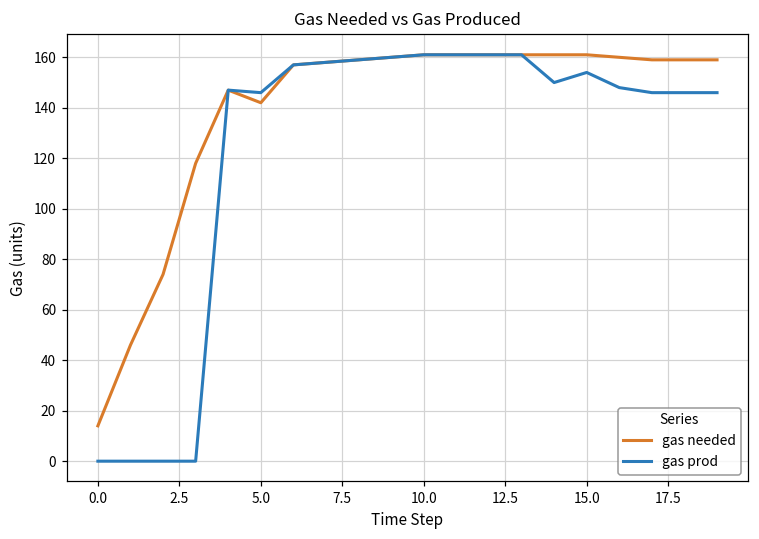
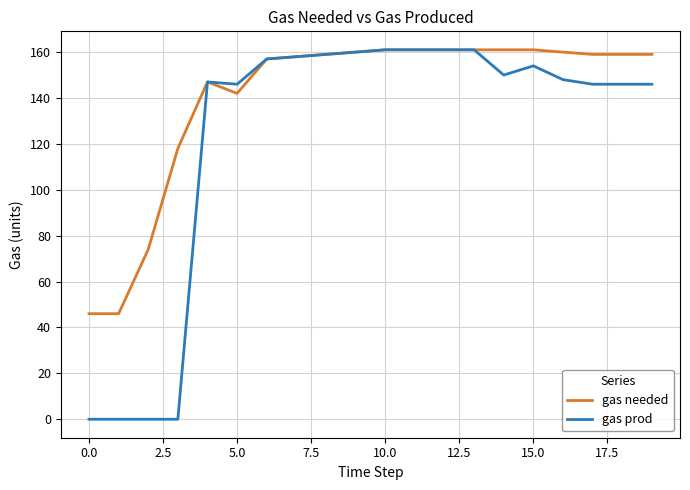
gas needed, 0.0: 14 -> 46
